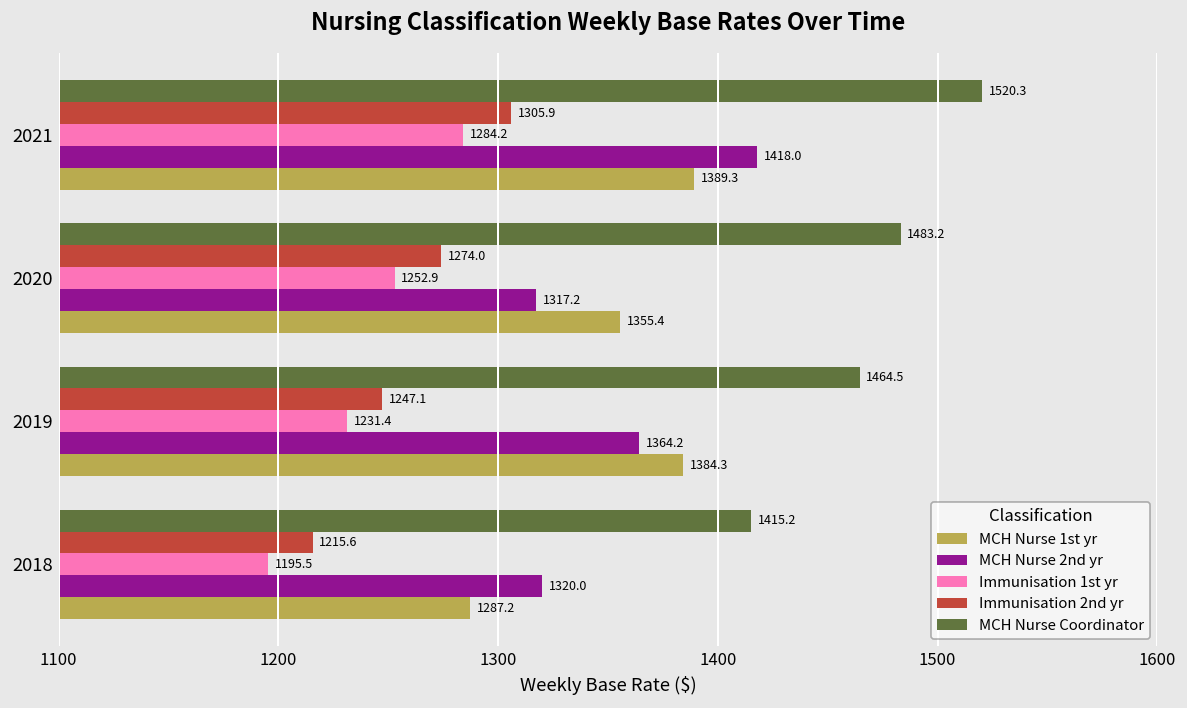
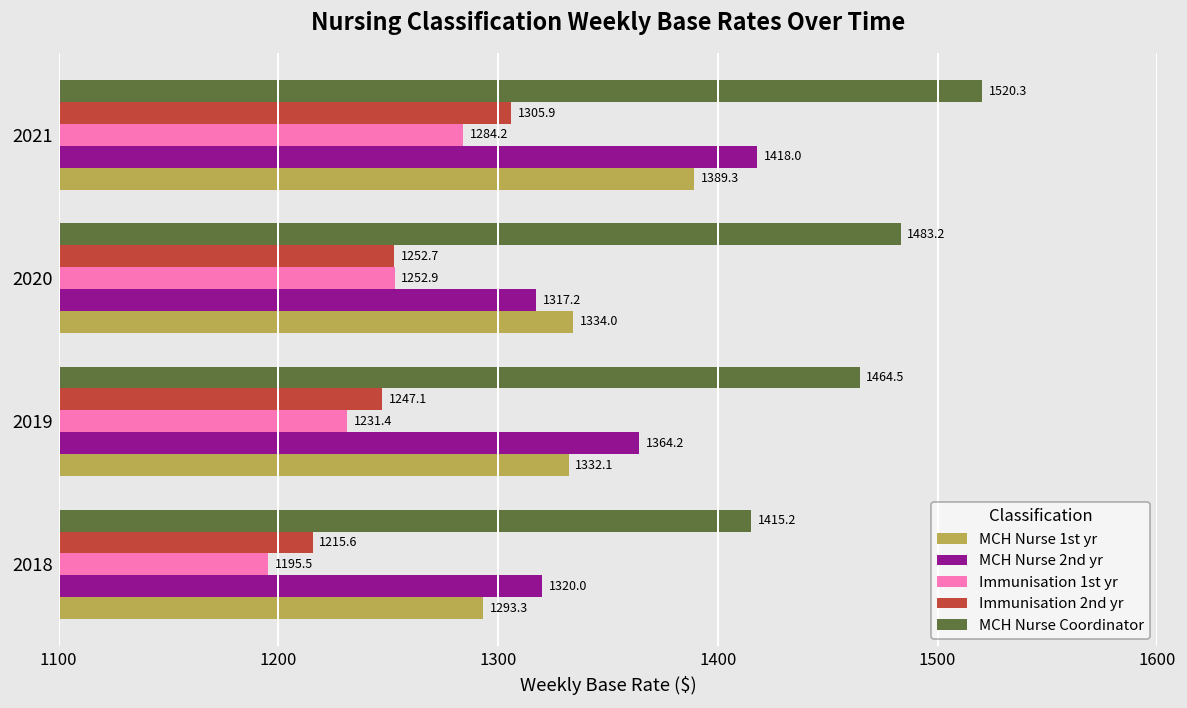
Immunisation 2nd yr, 2020: 1274.0 -> 1252.7
MCH Nurse 1st yr, 2020: 1355.4 -> 1334.0
MCH Nurse 1st yr, 2019: 1384.3 -> 1332.1
MCH Nurse 1st yr, 2018: 1287.2 -> 1293.3
